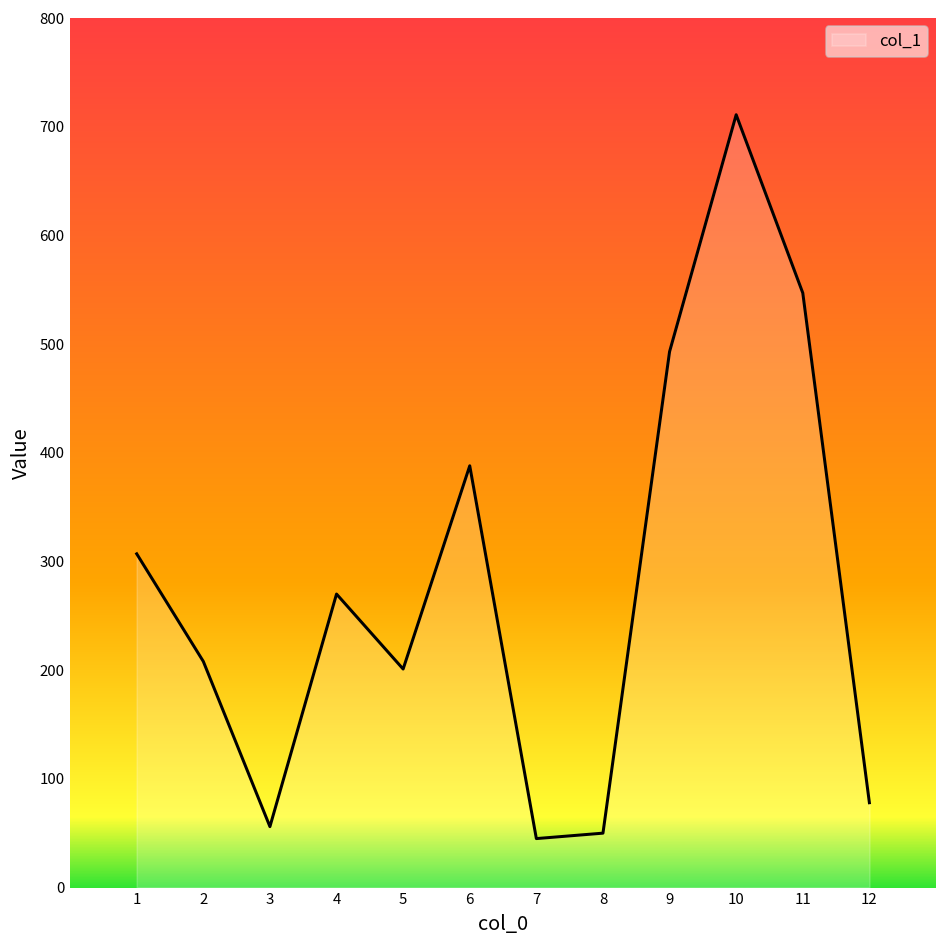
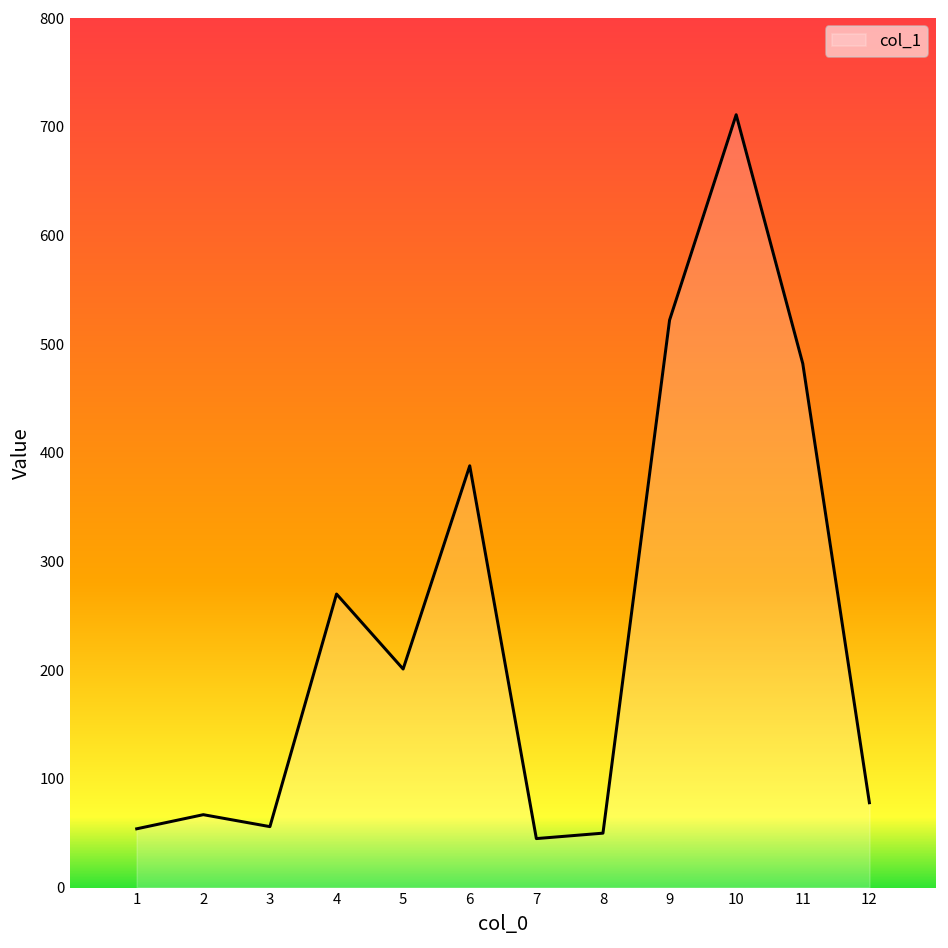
1: 310 -> 50
2: 210 -> 70
9: 490 -> 520
11: 550 -> 480
